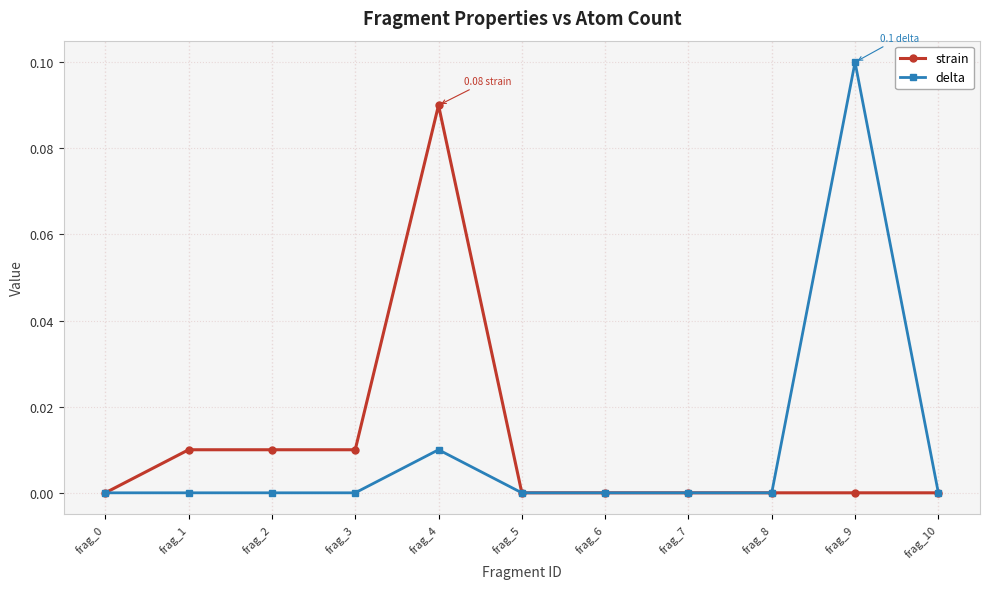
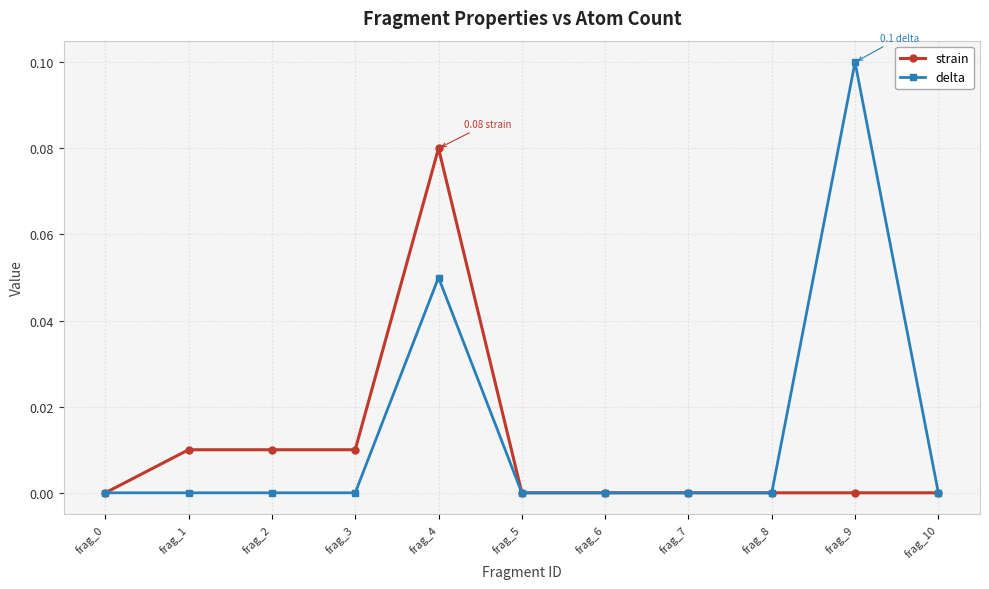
strain, frag_4: 0.09 -> 0.08
delta, frag_4: 0.01 -> 0.05
